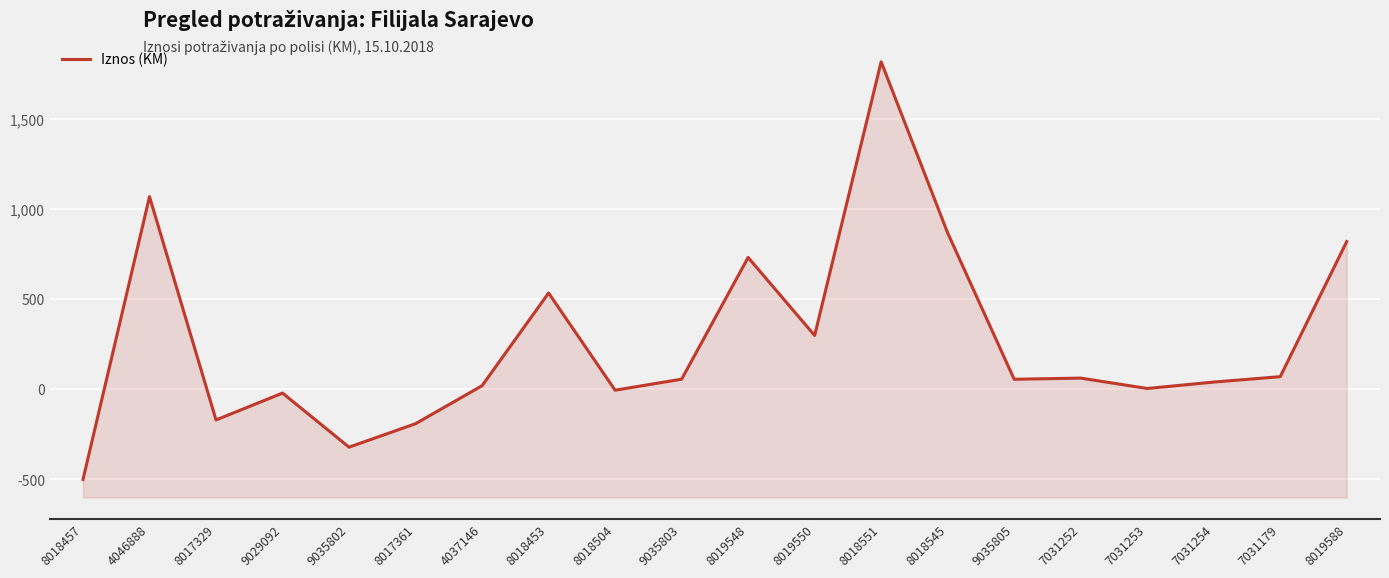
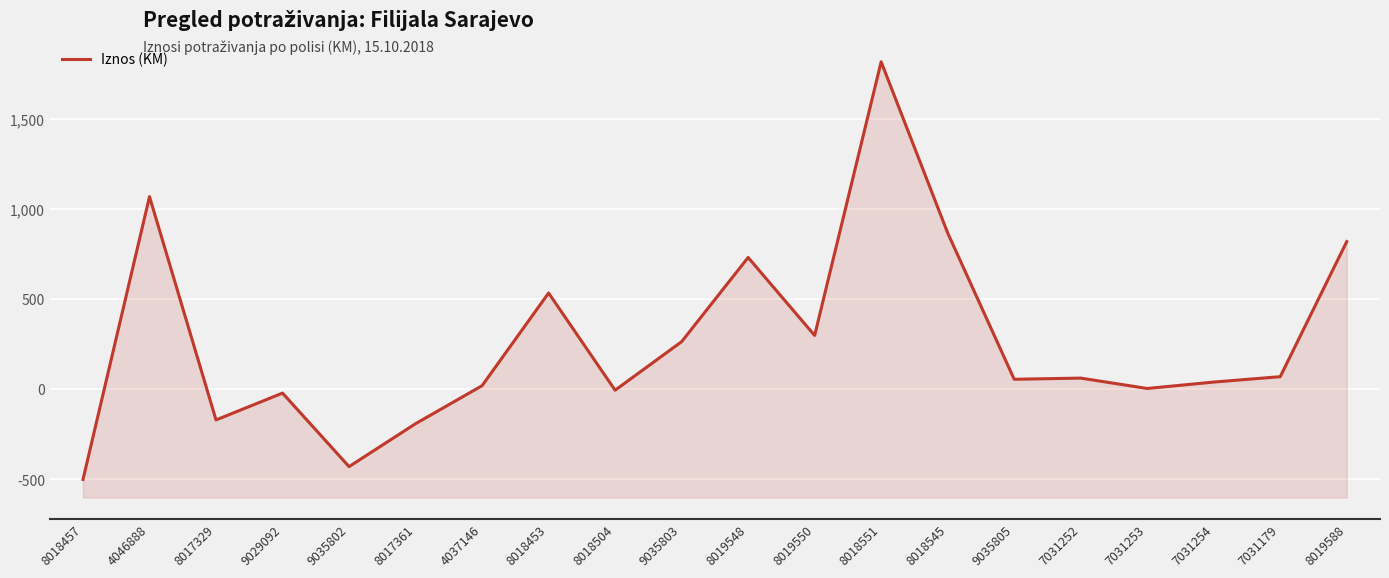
9035802: -320 -> -430
9035803: 60 -> 260
